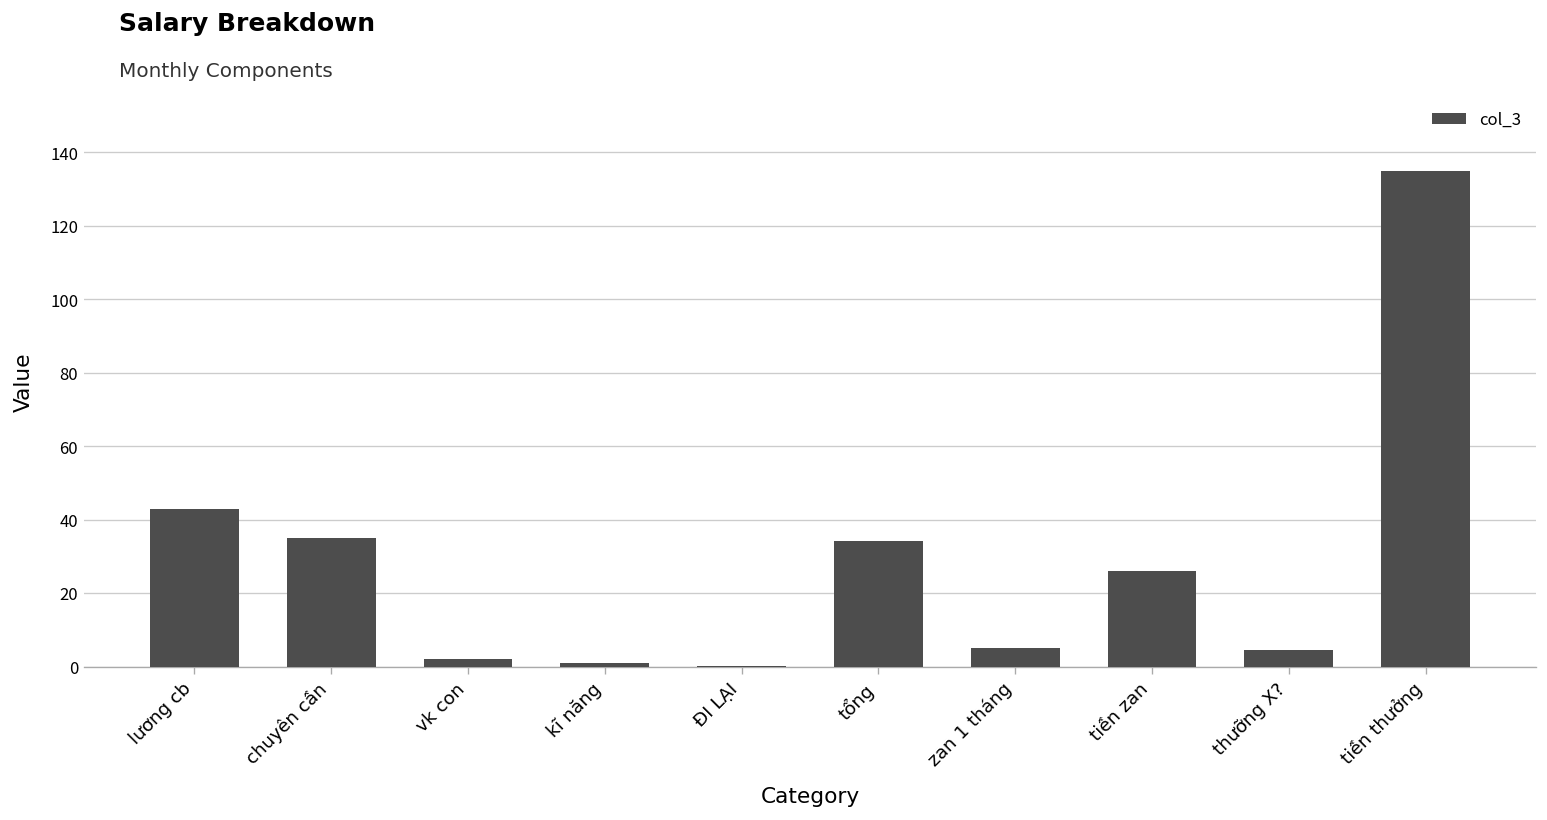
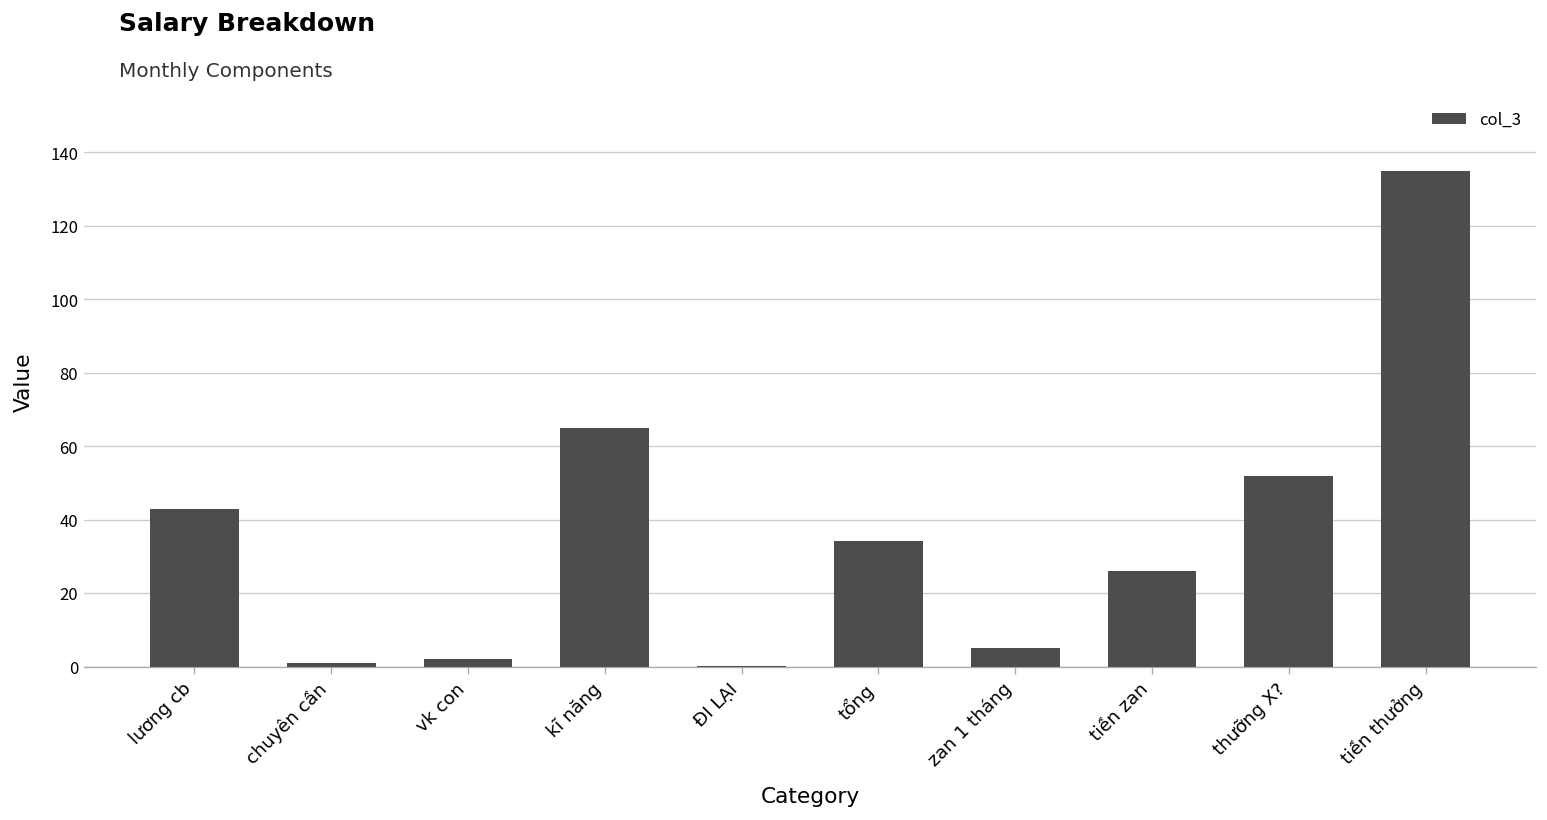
chuyên cần: 35 -> 1
kĩ năng: 1 -> 65
thưỡng X?: 5 -> 52
